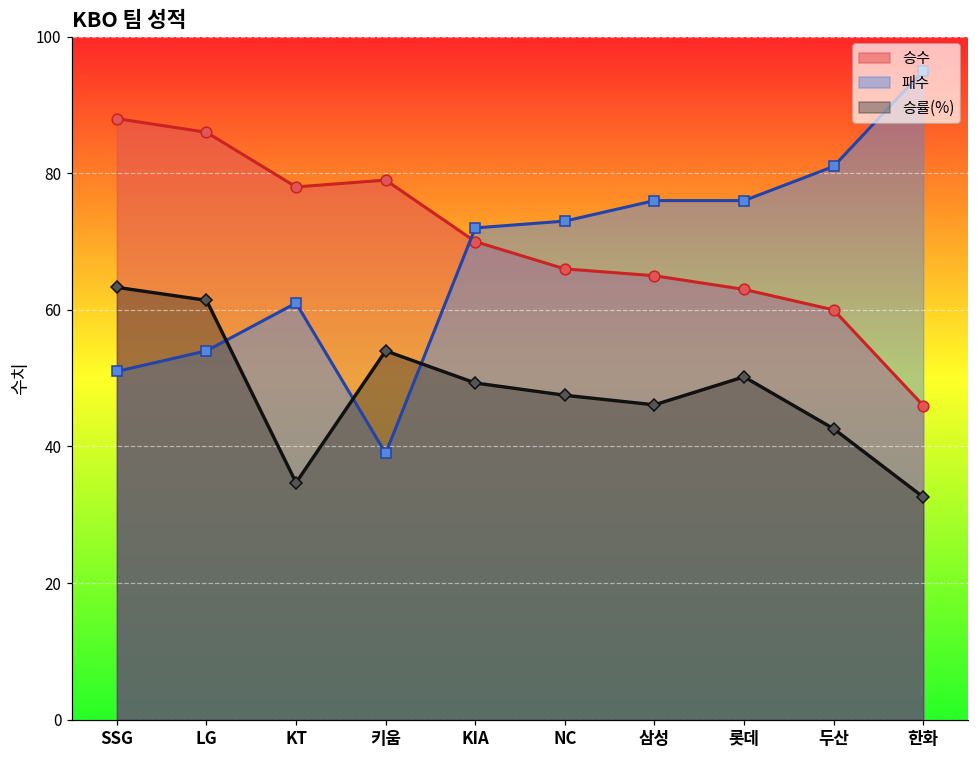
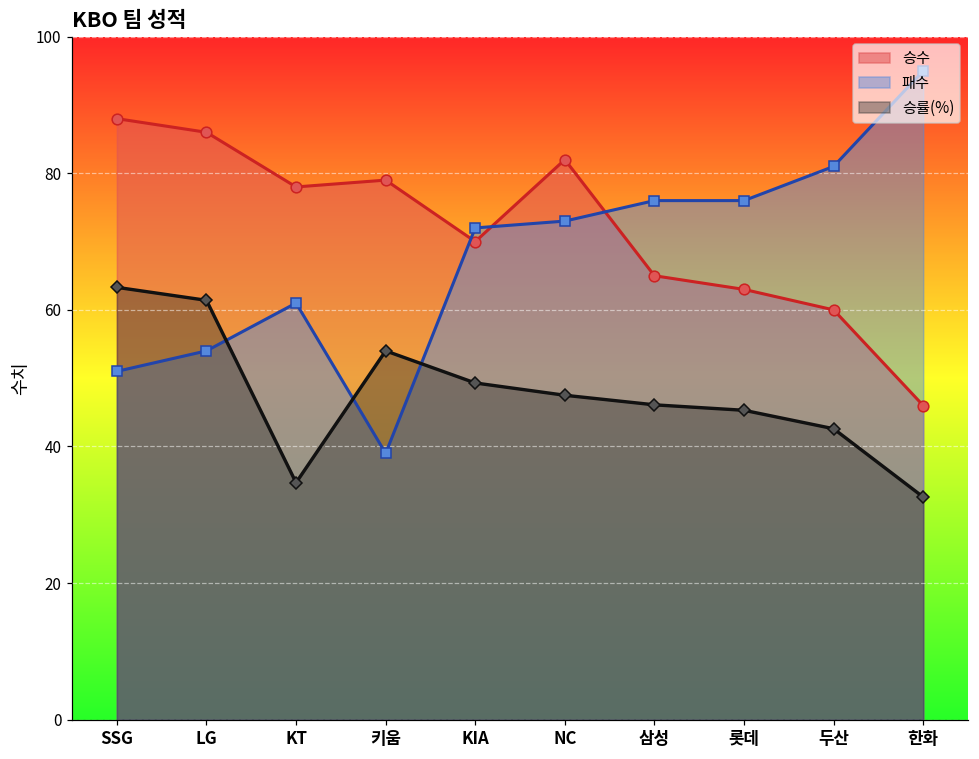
승수, NC: 66 -> 82
승률(%), 롯데: 50 -> 45
